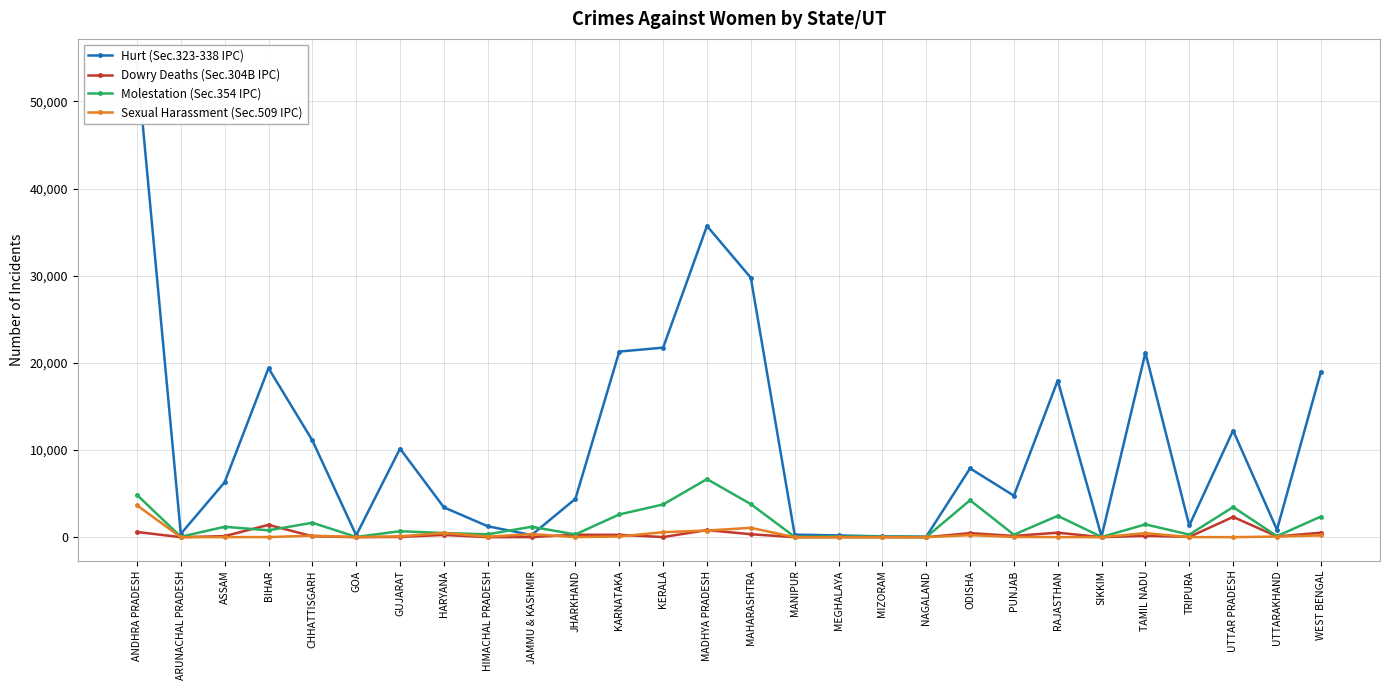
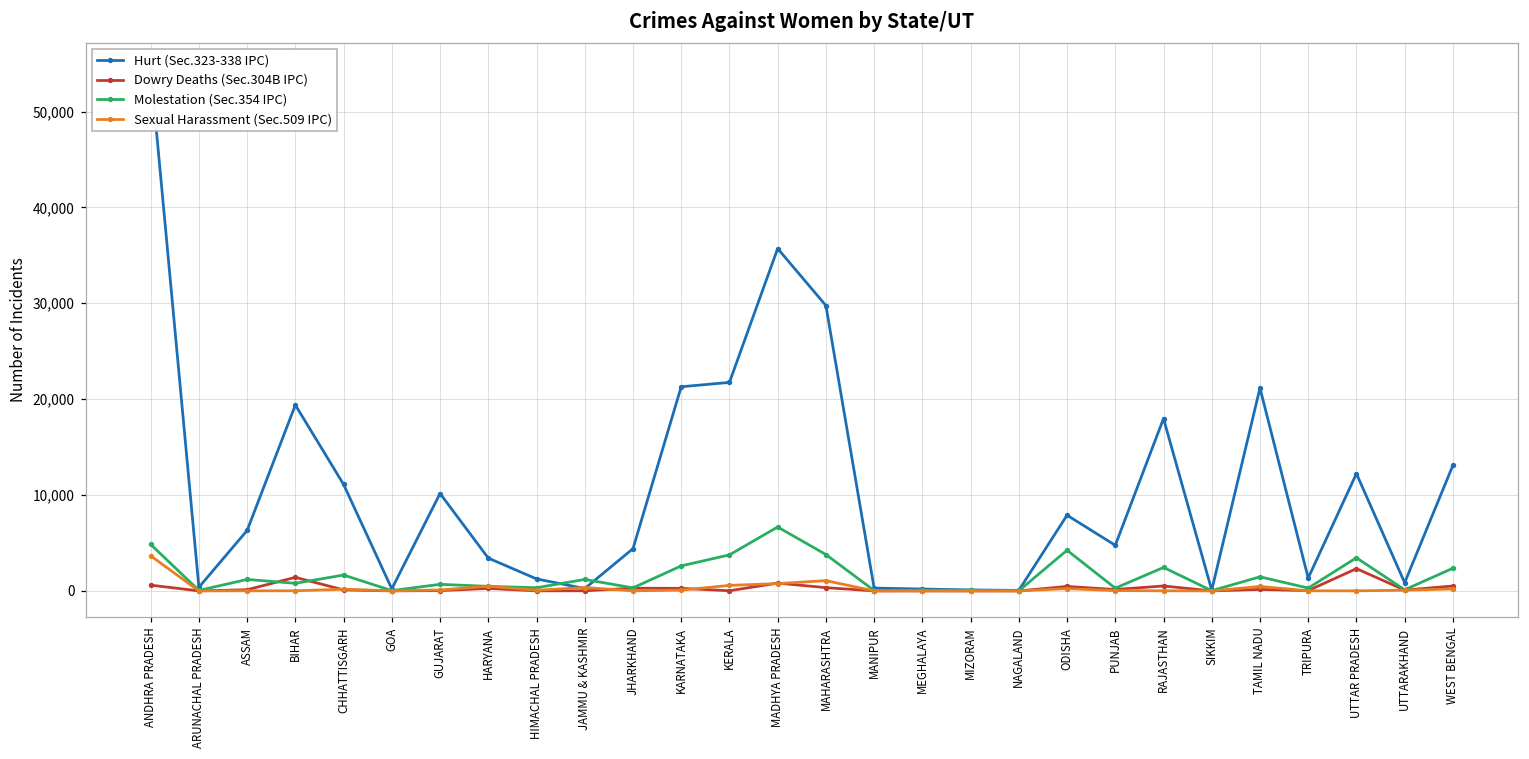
Hurt (Sec.323-338 IPC), WEST BENGAL: 19,000 -> 13,000
